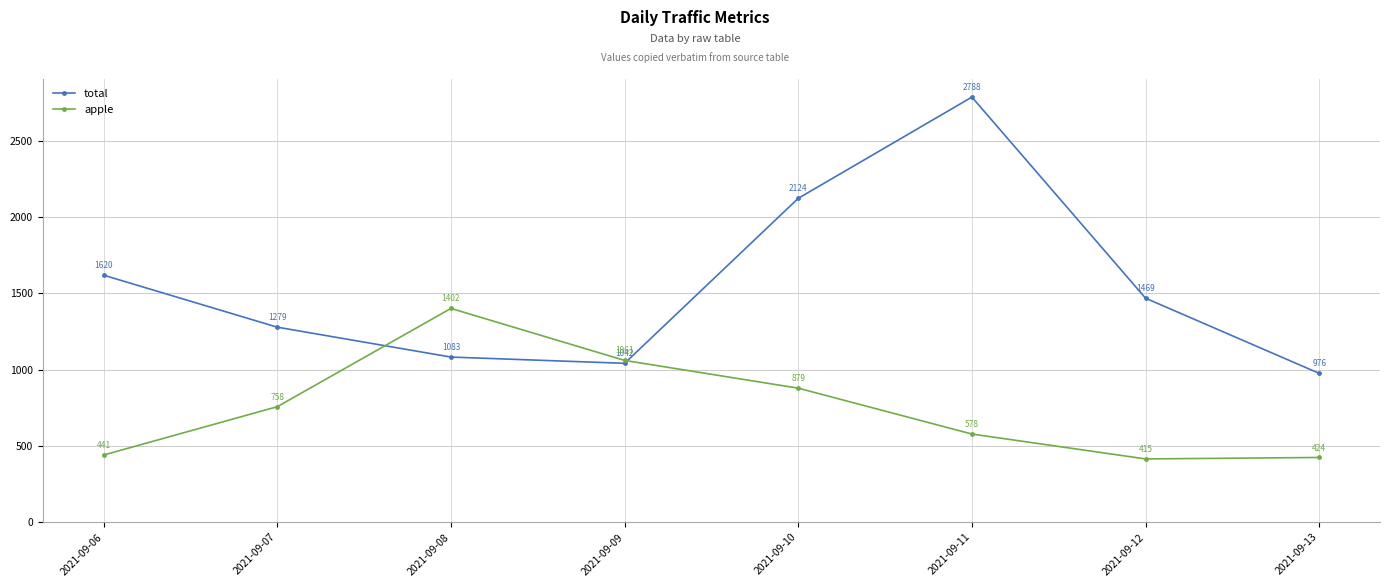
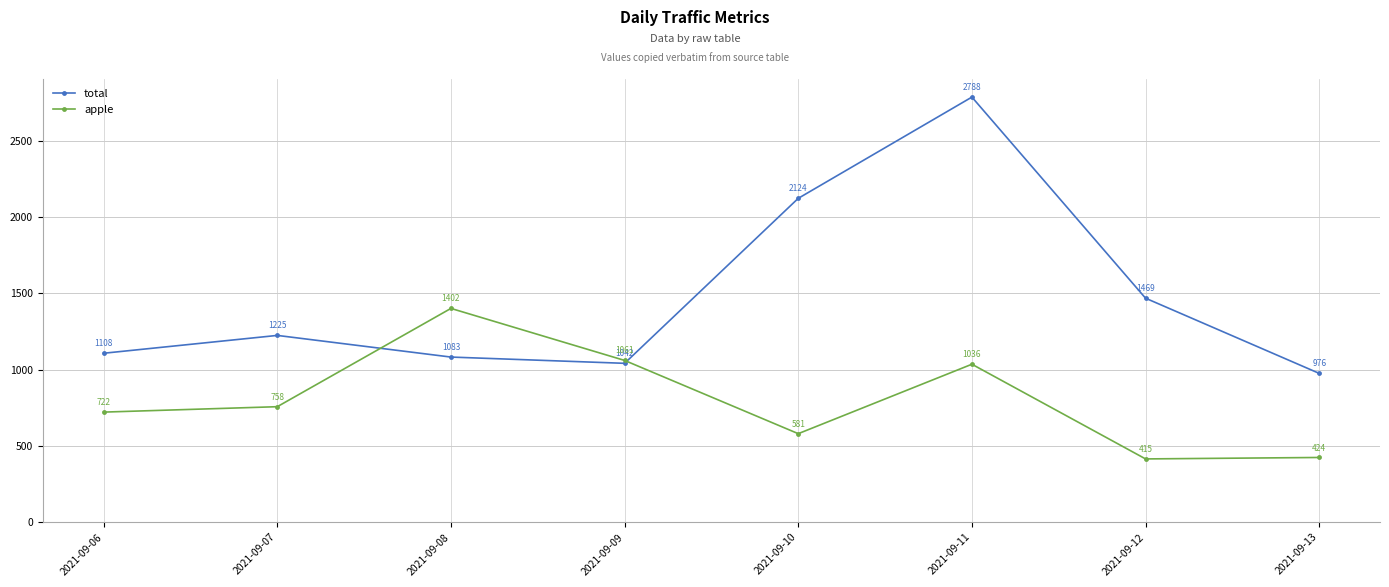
total, 2021-09-06: 1620 -> 1108
apple, 2021-09-06: 441 -> 722
total, 2021-09-07: 1279 -> 1225
apple, 2021-09-10: 879 -> 581
apple, 2021-09-11: 578 -> 1036
